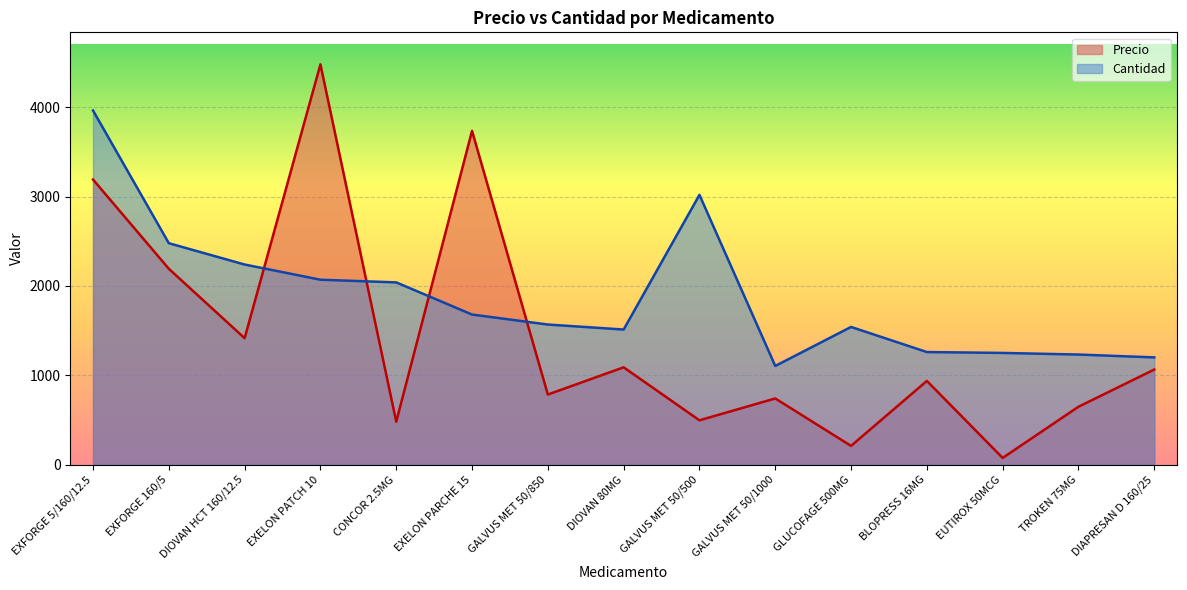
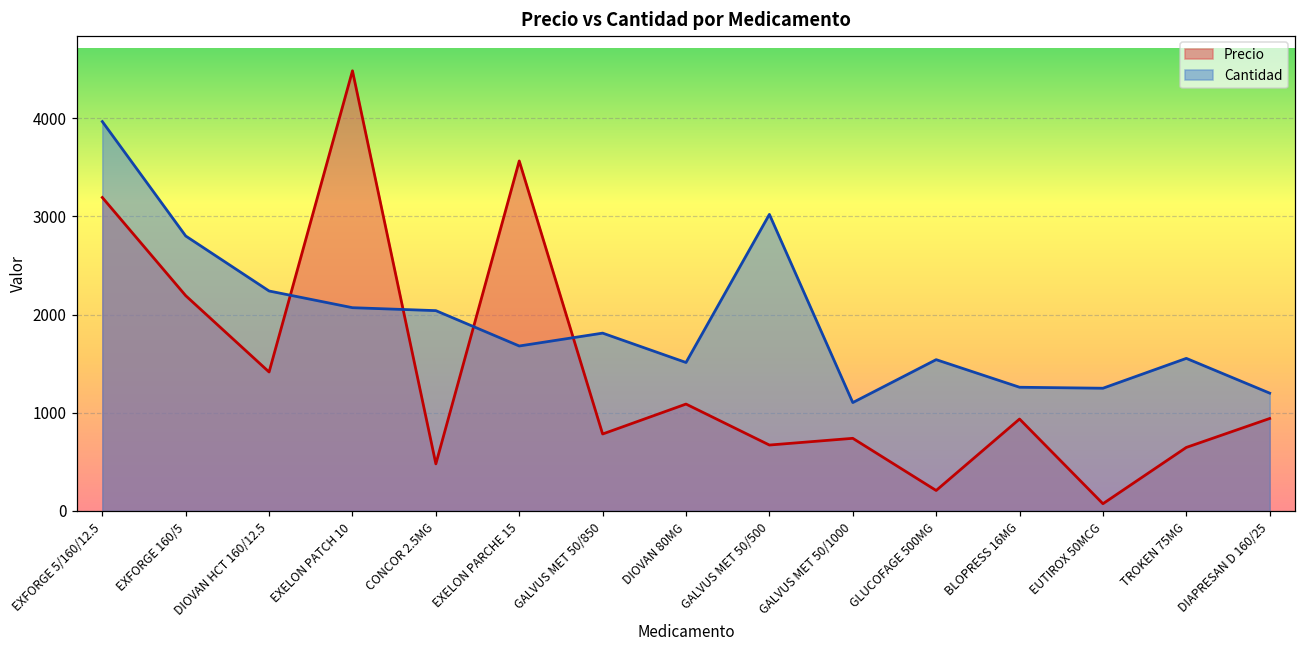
Cantidad, EXFORGE 160/5: 2500 -> 2800
Precio, EXELON PARCHE 15: 3700 -> 3600
Cantidad, GALVUS MET 50/850: 1600 -> 1800
Precio, GALVUS MET 50/500: 500 -> 700
Cantidad, TROKEN 75MG: 1200 -> 1600
Precio, DIAPRESAN D 160/25: 1100 -> 900
